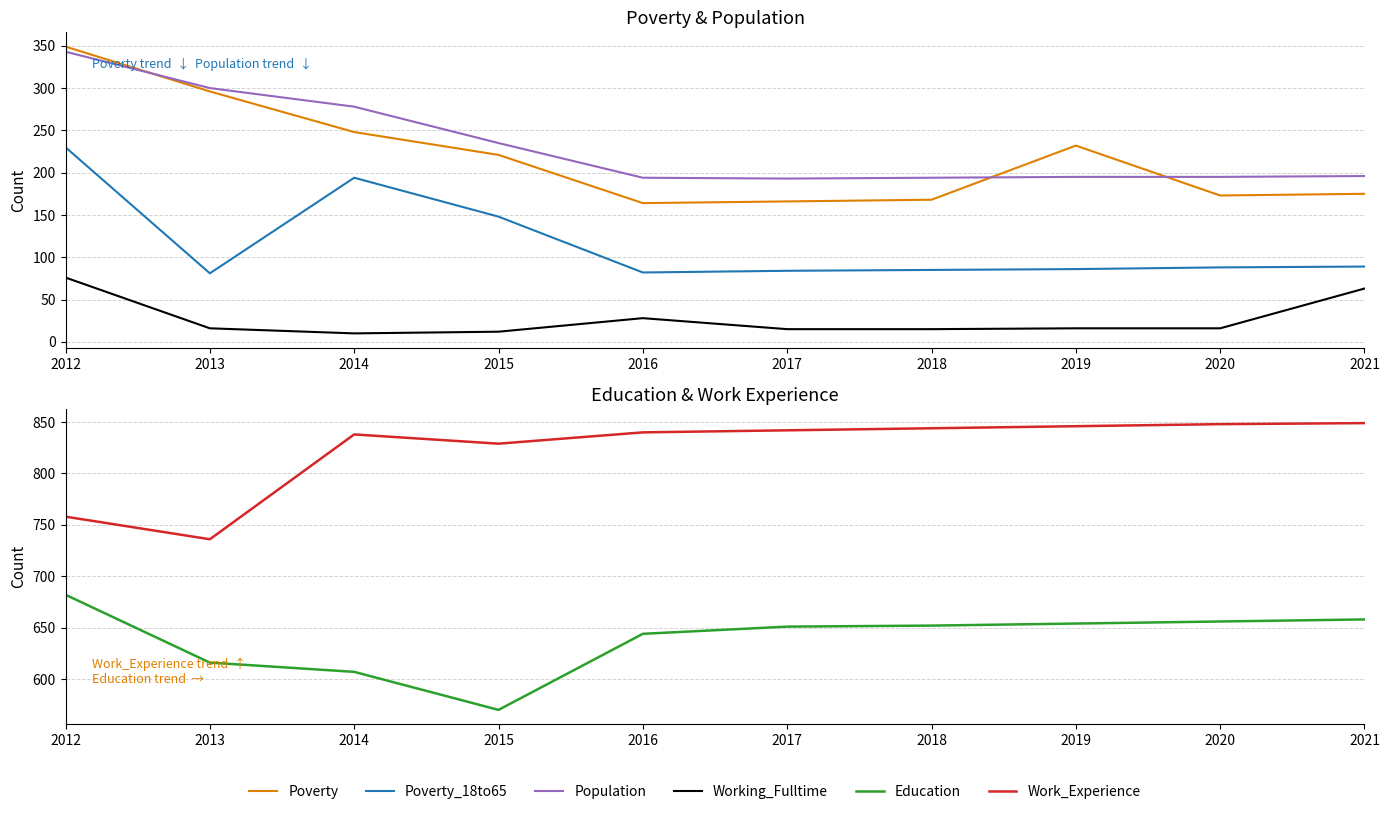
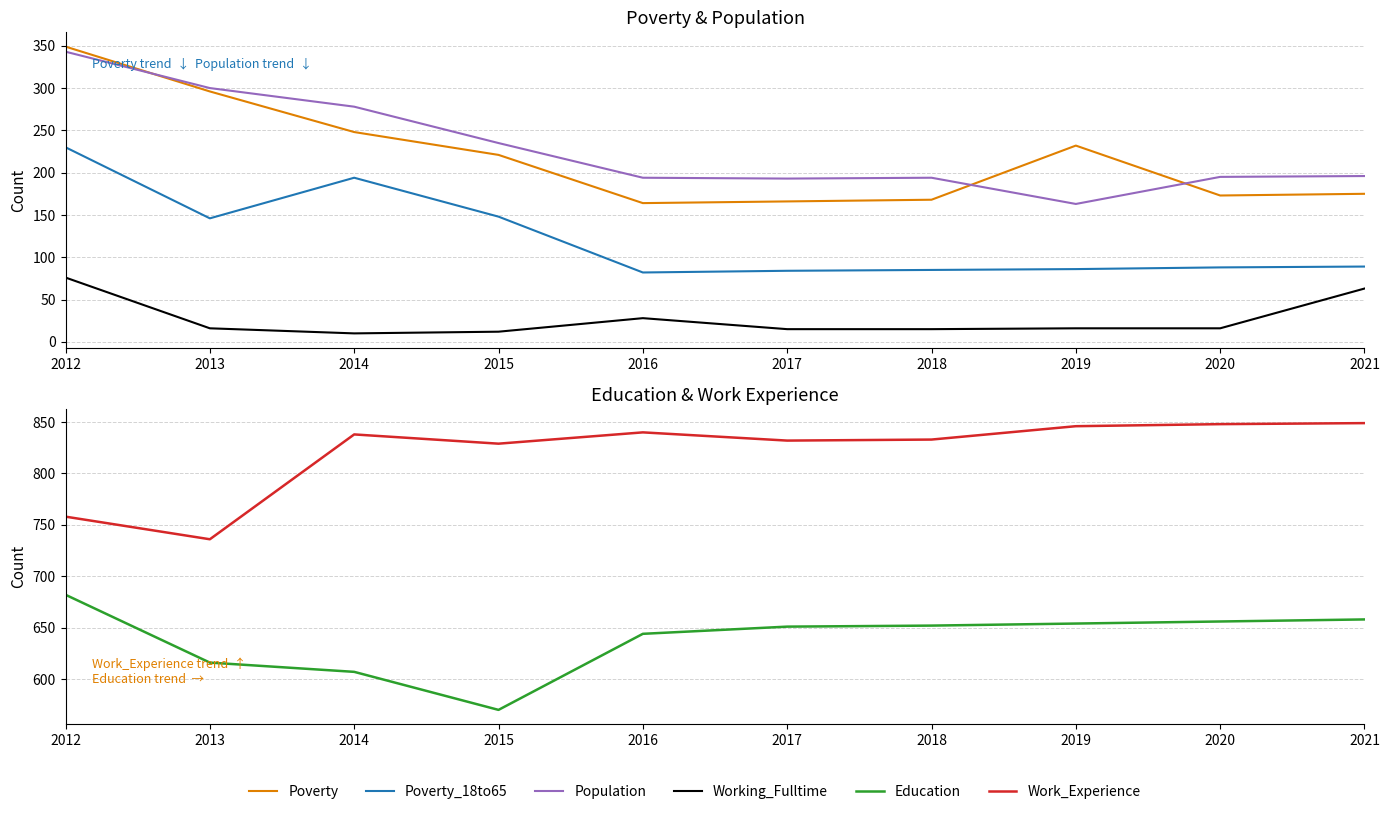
Poverty & Population, Poverty_18to65, 2013: 80 -> 150
Poverty & Population, Population, 2019: 200 -> 160
Education & Work Experience, Work_Experience, 2017: 842 -> 832
Education & Work Experience, Work_Experience, 2018: 844 -> 833
